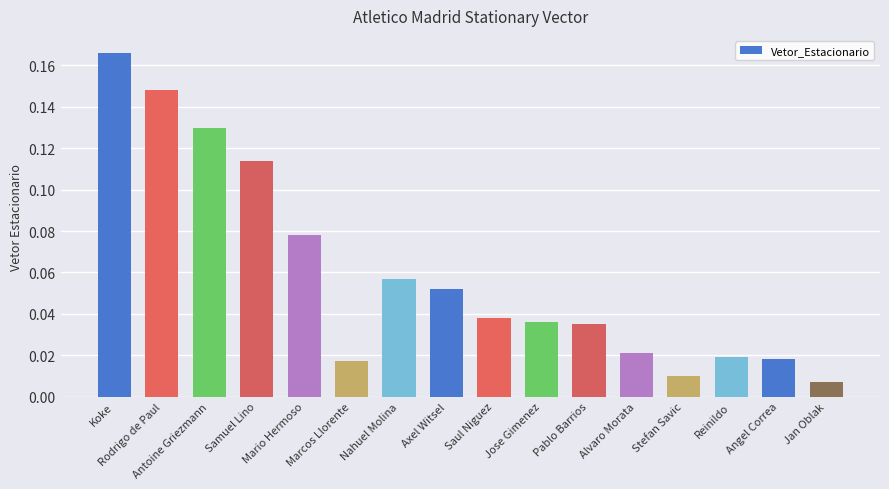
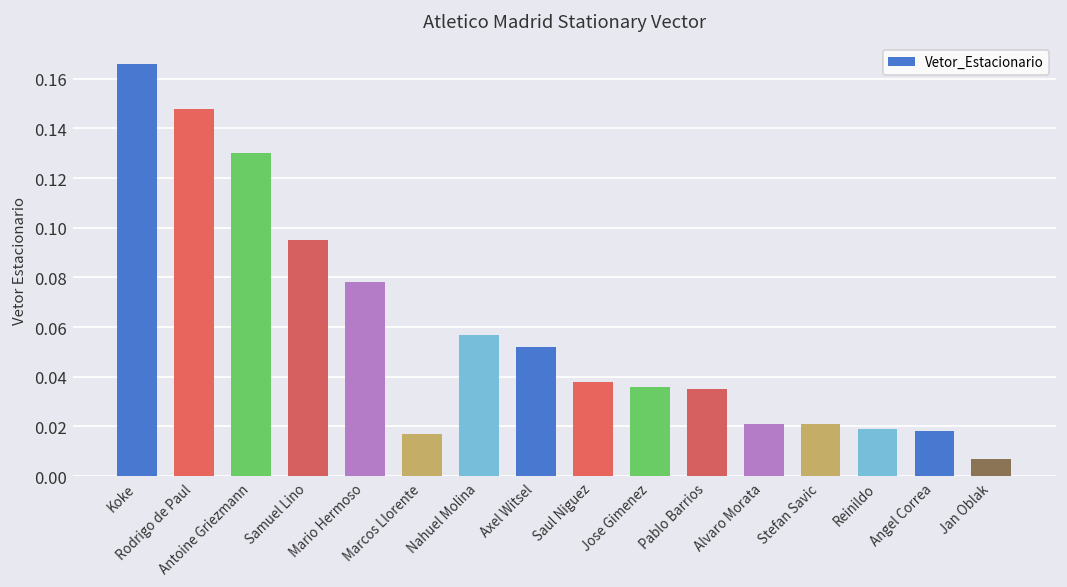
Samuel Lino: 0.114 -> 0.095
Stefan Savic: 0.010 -> 0.021
